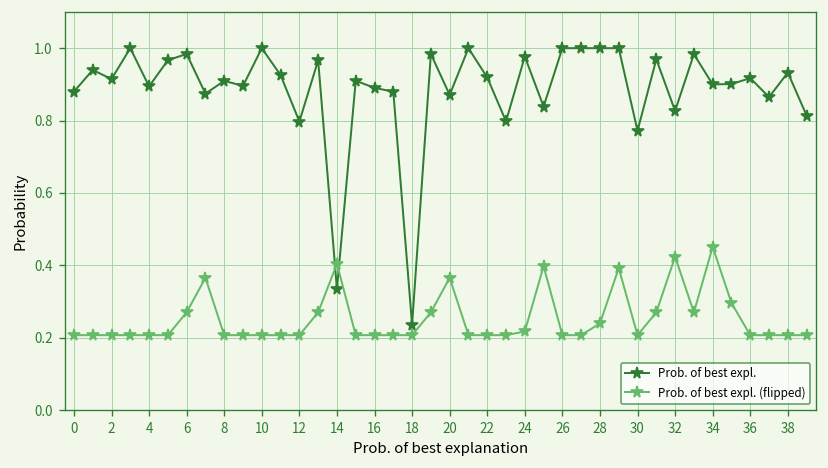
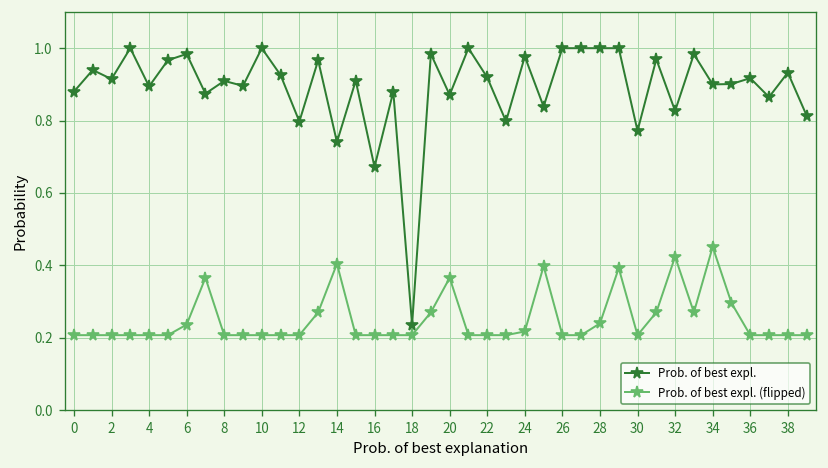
Prob. of best expl. (flipped), 6: 0.27 -> 0.24
Prob. of best expl., 14: 0.33 -> 0.74
Prob. of best expl., 16: 0.89 -> 0.67
